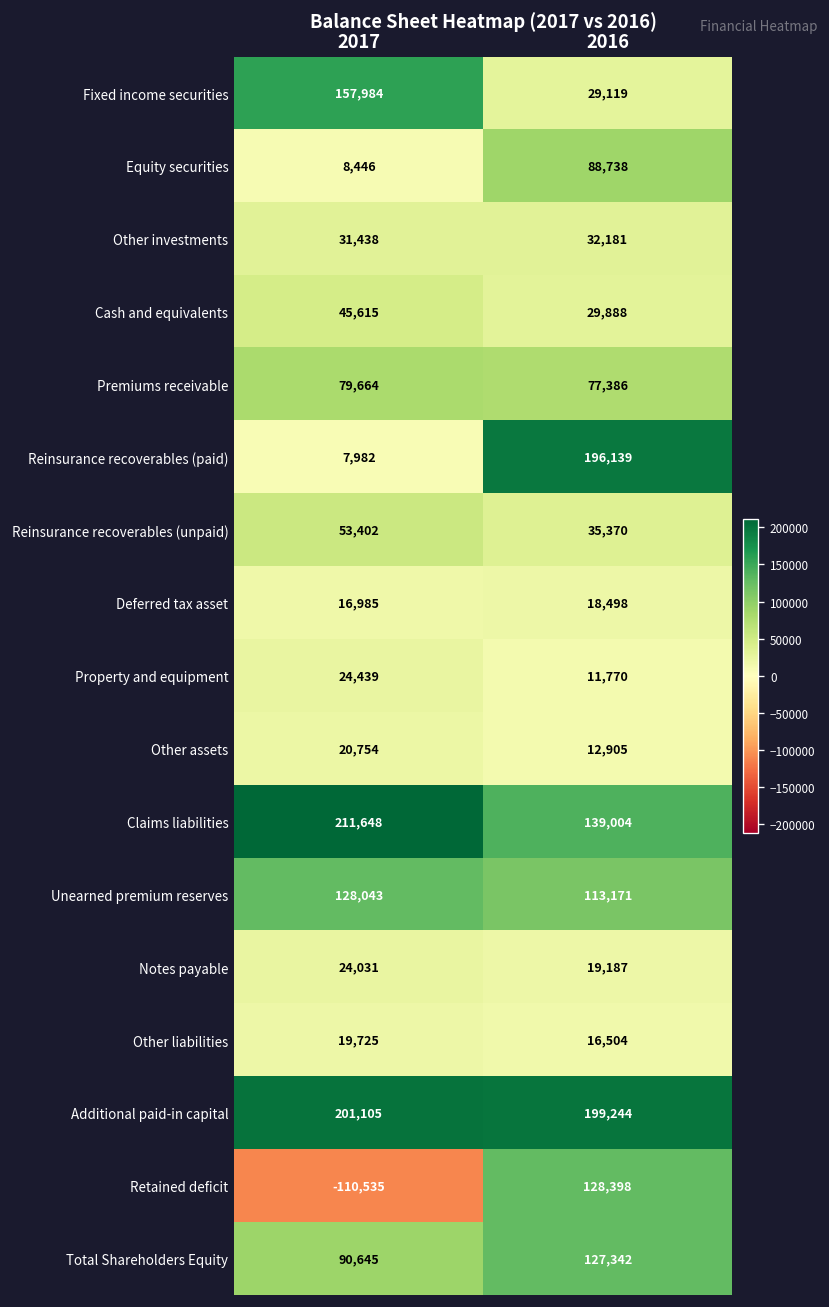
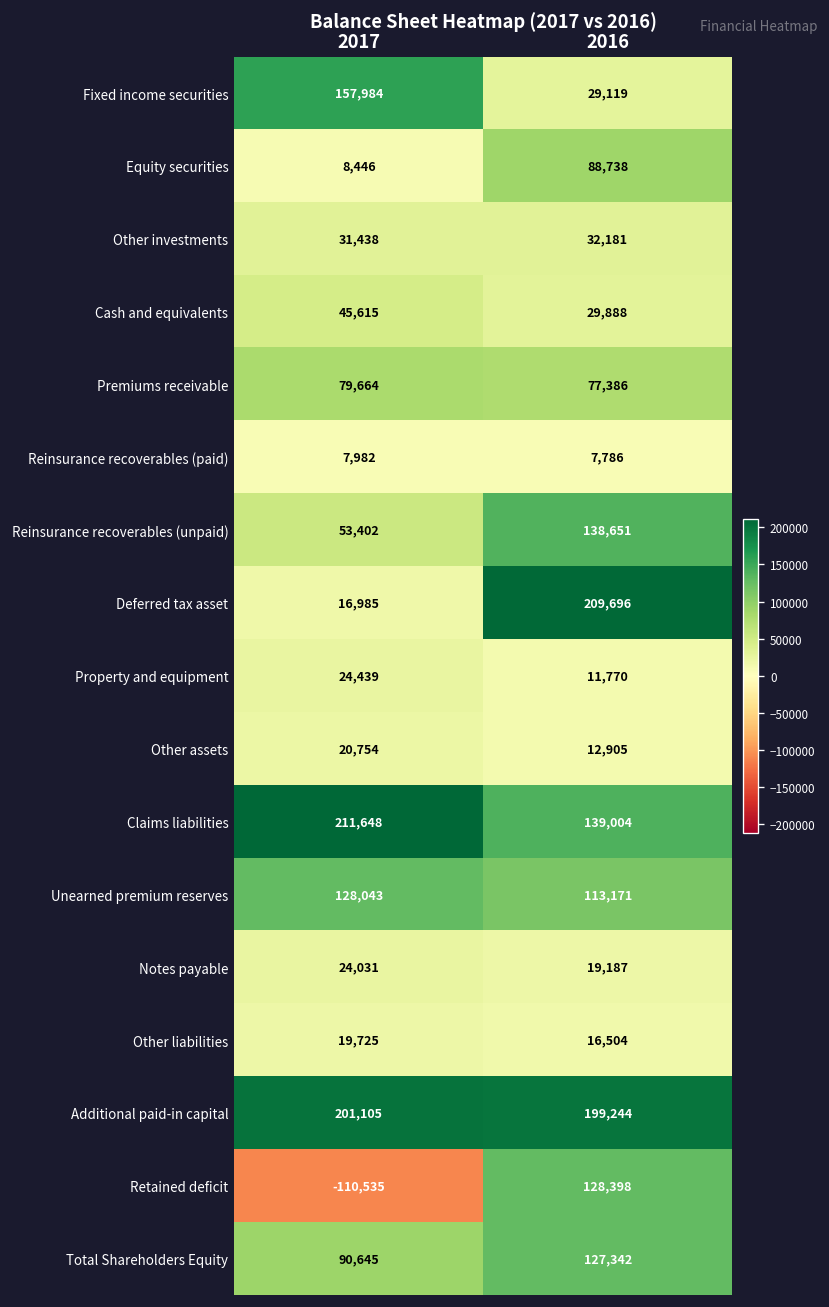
Reinsurance recoverables (paid), 2016: 196,139 -> 7,786
Reinsurance recoverables (unpaid), 2016: 35,370 -> 138,651
Deferred tax asset, 2016: 18,498 -> 209,696
